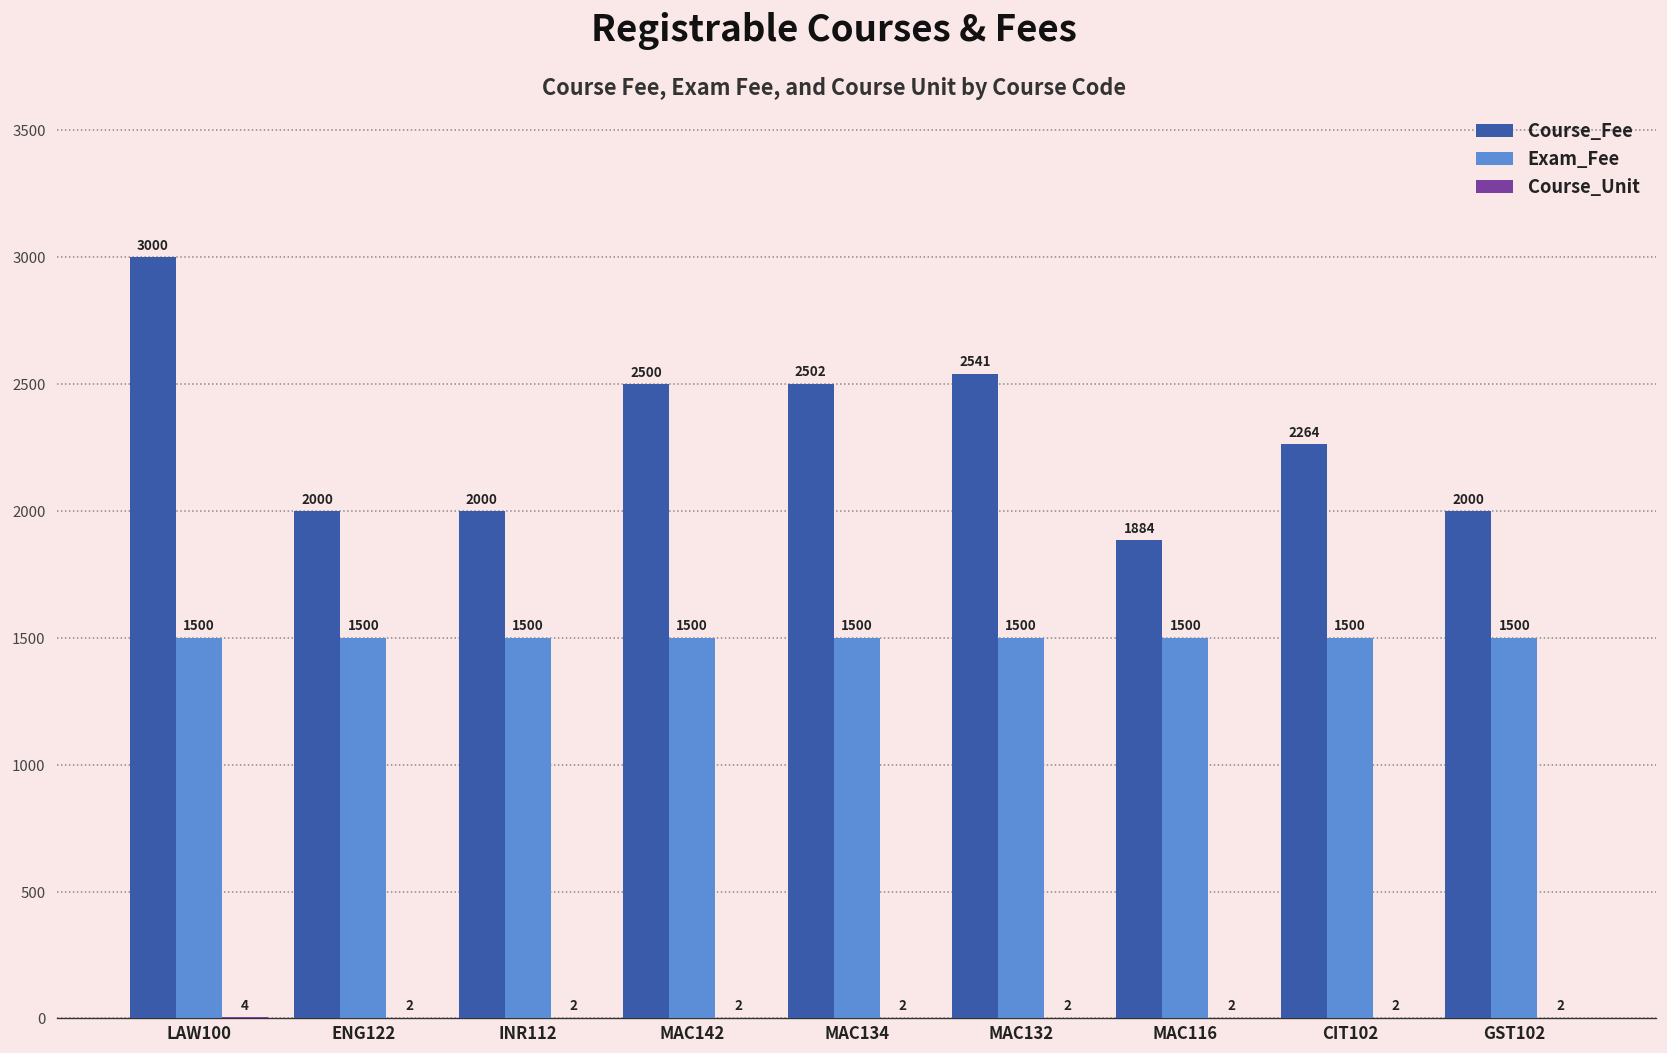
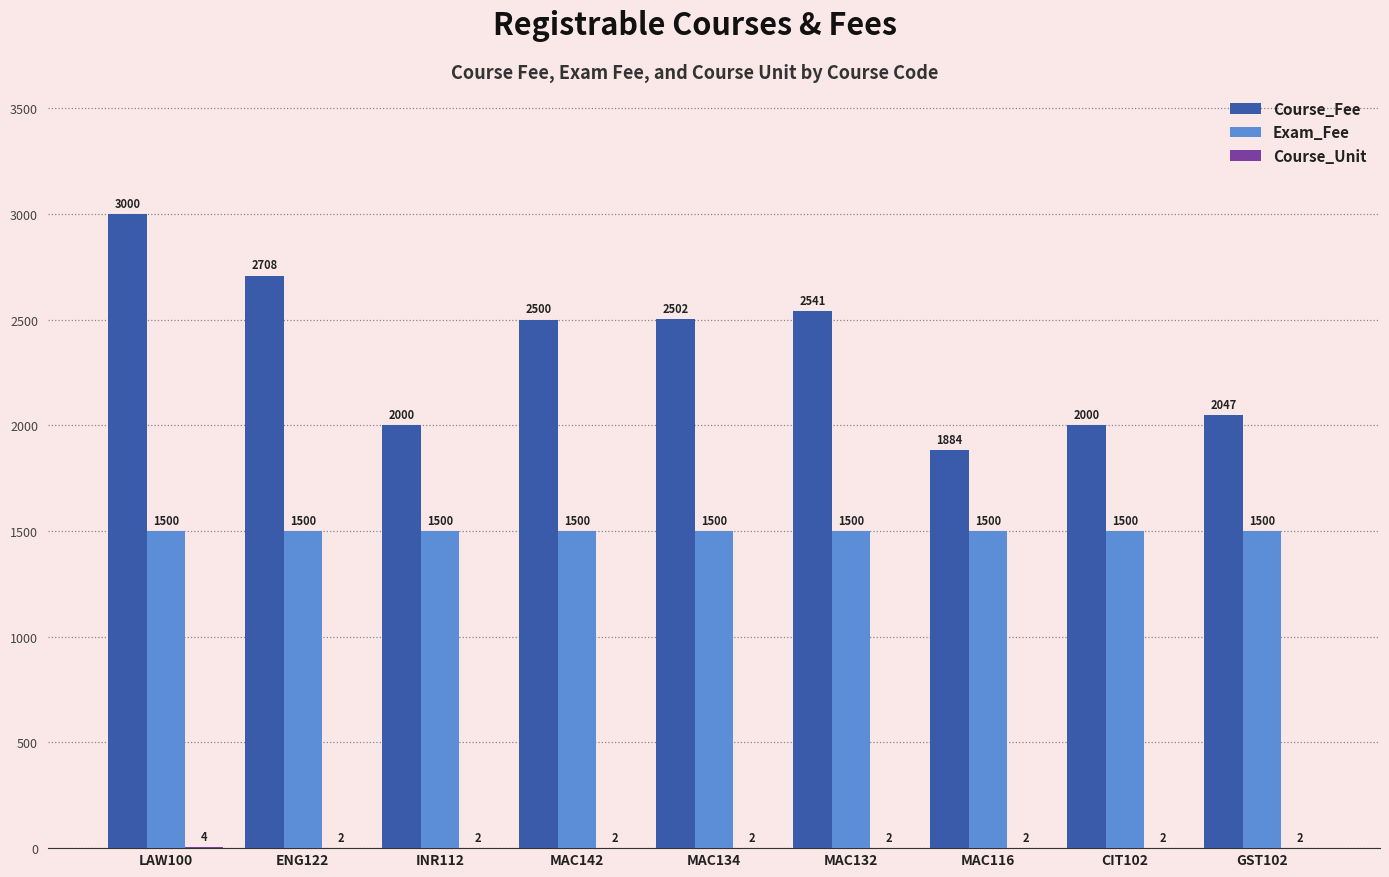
Course_Fee, ENG122: 2000 -> 2708
Course_Fee, CIT102: 2264 -> 2000
Course_Fee, GST102: 2000 -> 2047
